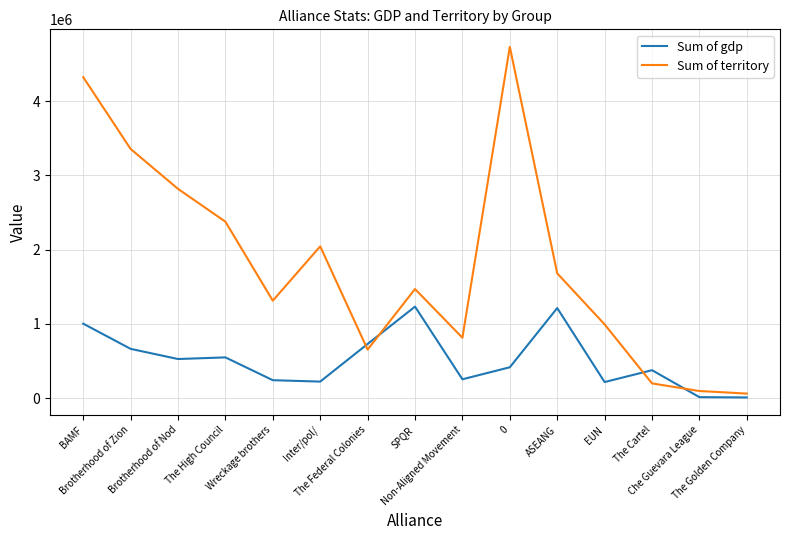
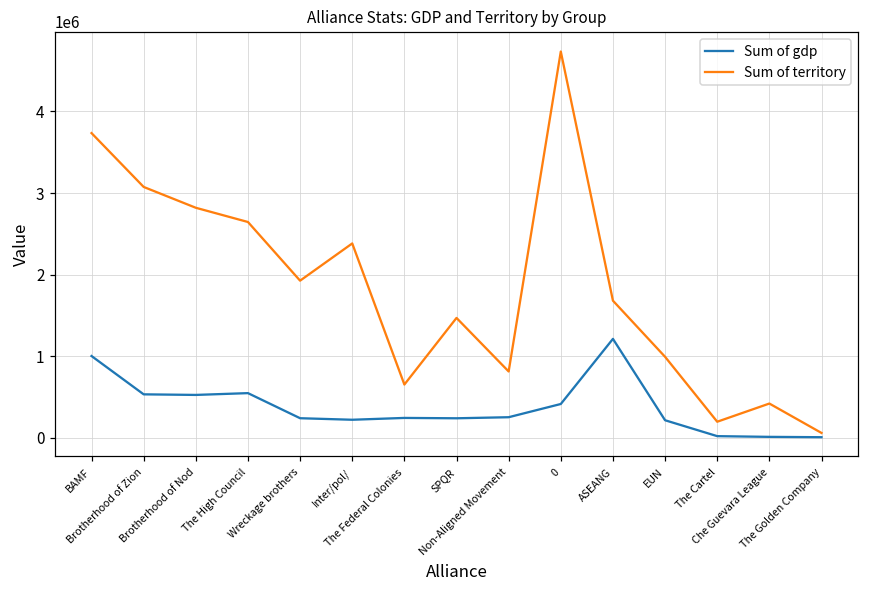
Sum of territory, BAMF: 4300000 -> 3700000
Sum of gdp, Brotherhood of Zion: 700000 -> 500000
Sum of territory, Brotherhood of Zion: 3400000 -> 3100000
Sum of territory, The High Council: 2400000 -> 2600000
Sum of territory, Wreckage brothers: 1300000 -> 1900000
Sum of territory, Inter/pol/: 2000000 -> 2400000
Sum of gdp, The Federal Colonies: 700000 -> 200000
Sum of gdp, SPQR: 1200000 -> 200000
Sum of gdp, The Cartel: 400000 -> 0
Sum of territory, Che Guevara League: 100000 -> 400000
